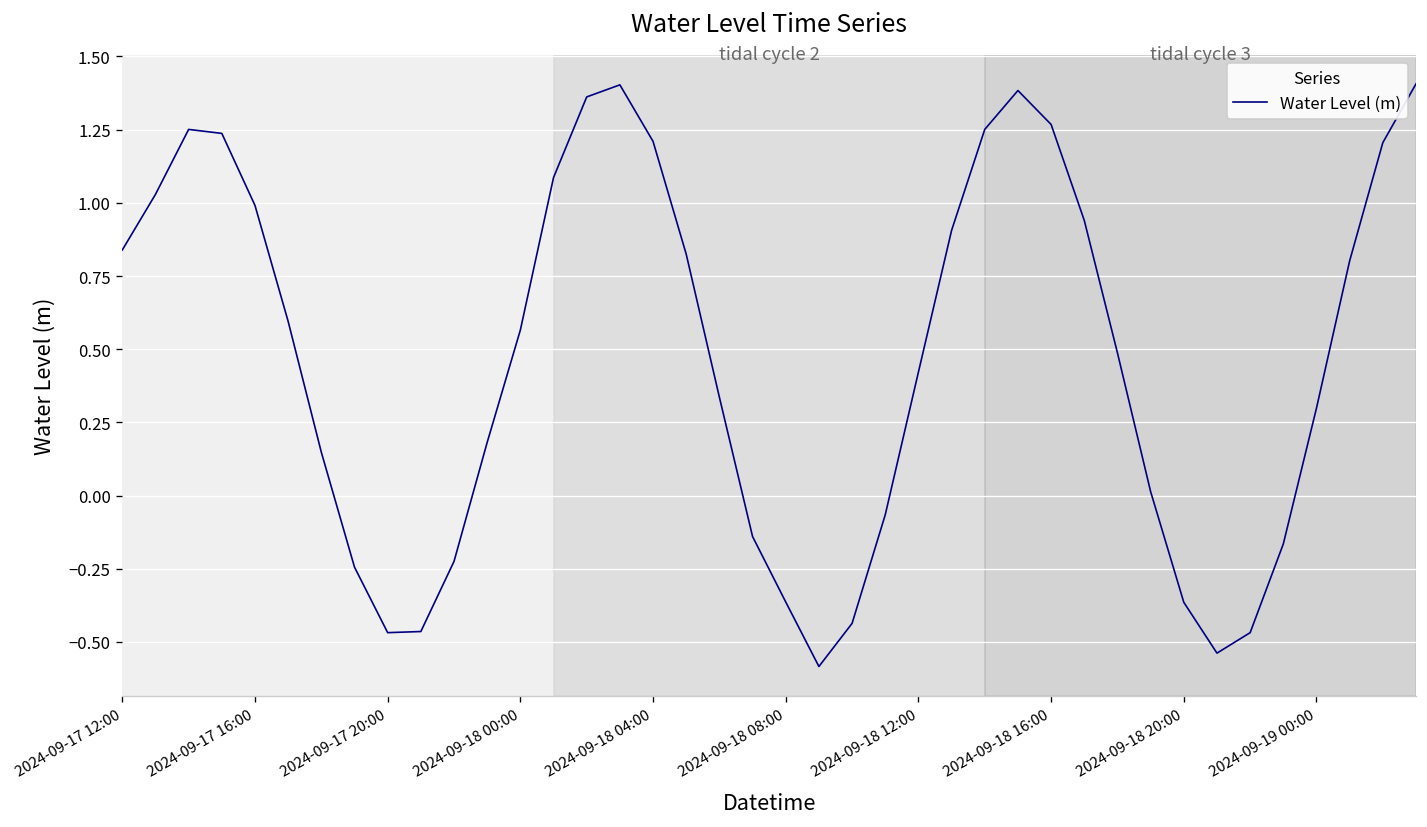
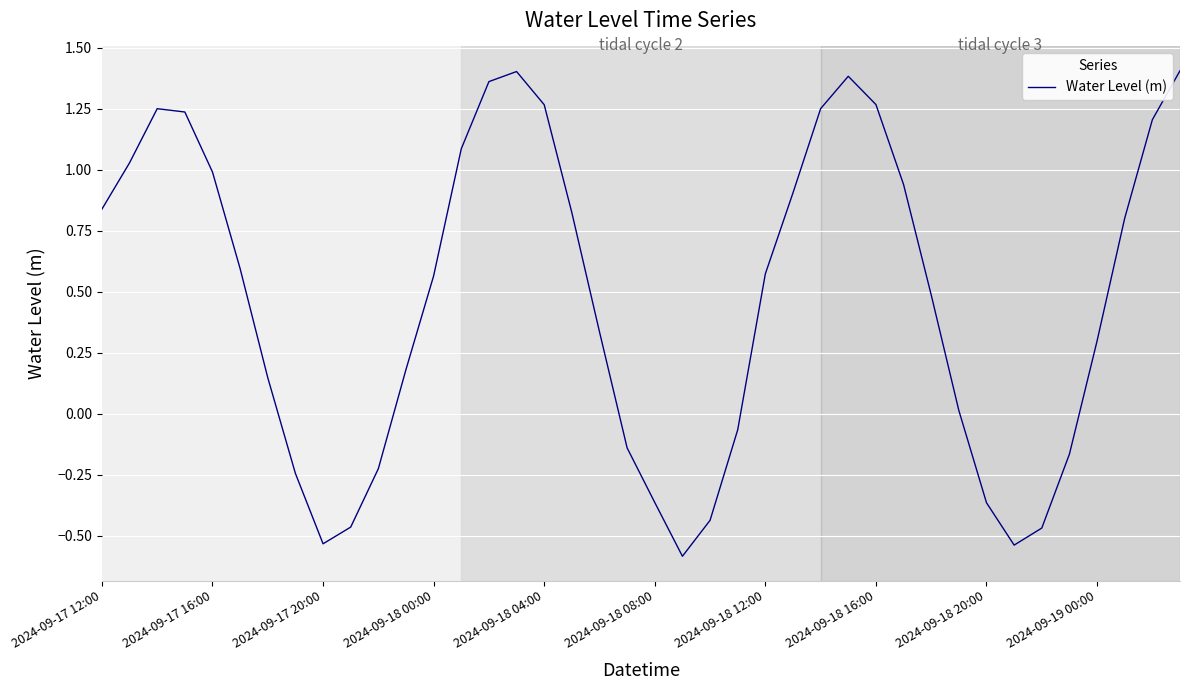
2024-09-17 20:00: -0.47 -> -0.53
2024-09-18 04:00: 1.21 -> 1.27
2024-09-18 12:00: 0.42 -> 0.57
